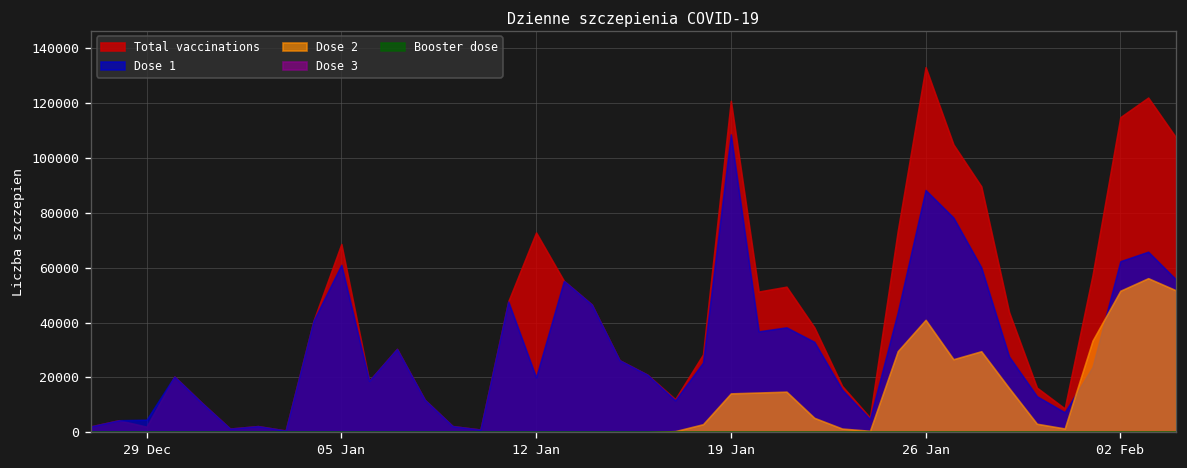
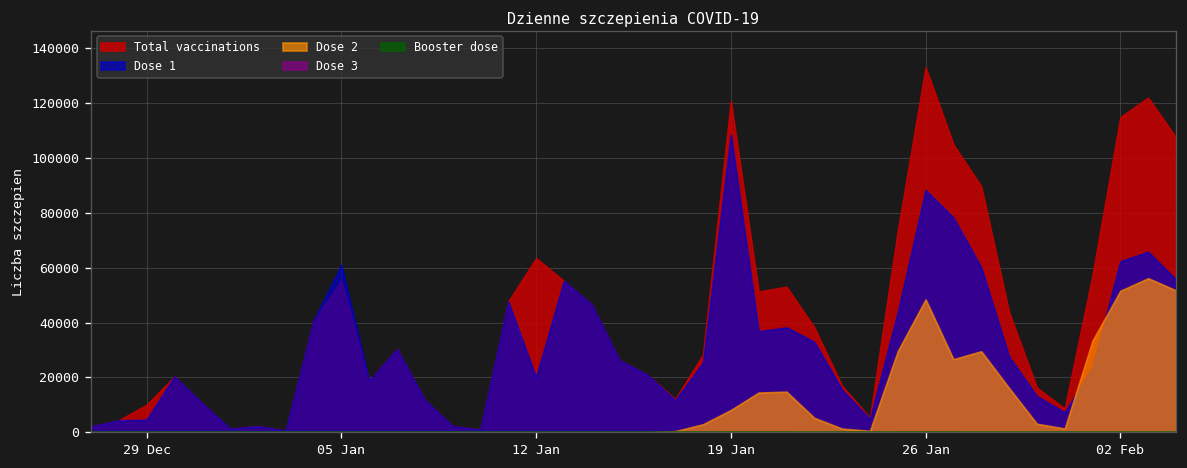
Total vaccinations, 29 Dec: 2000 -> 10000
Total vaccinations, 05 Jan: 69000 -> 55000
Total vaccinations, 12 Jan: 73000 -> 63000
Dose 2, 19 Jan: 14000 -> 8000
Dose 2, 26 Jan: 41000 -> 48000
